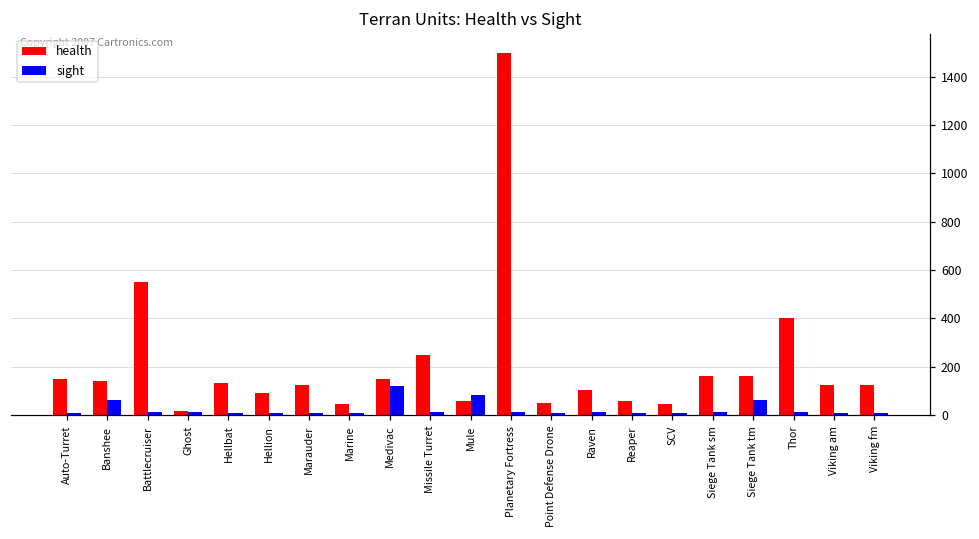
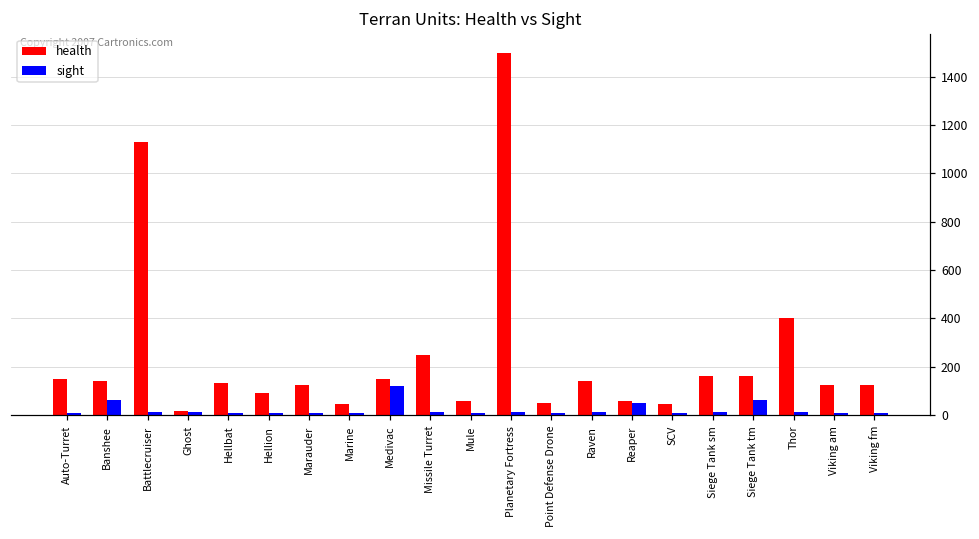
health, Battlecruiser: 550 -> 1130
sight, Mule: 80 -> 10
health, Raven: 100 -> 140
sight, Reaper: 10 -> 50
